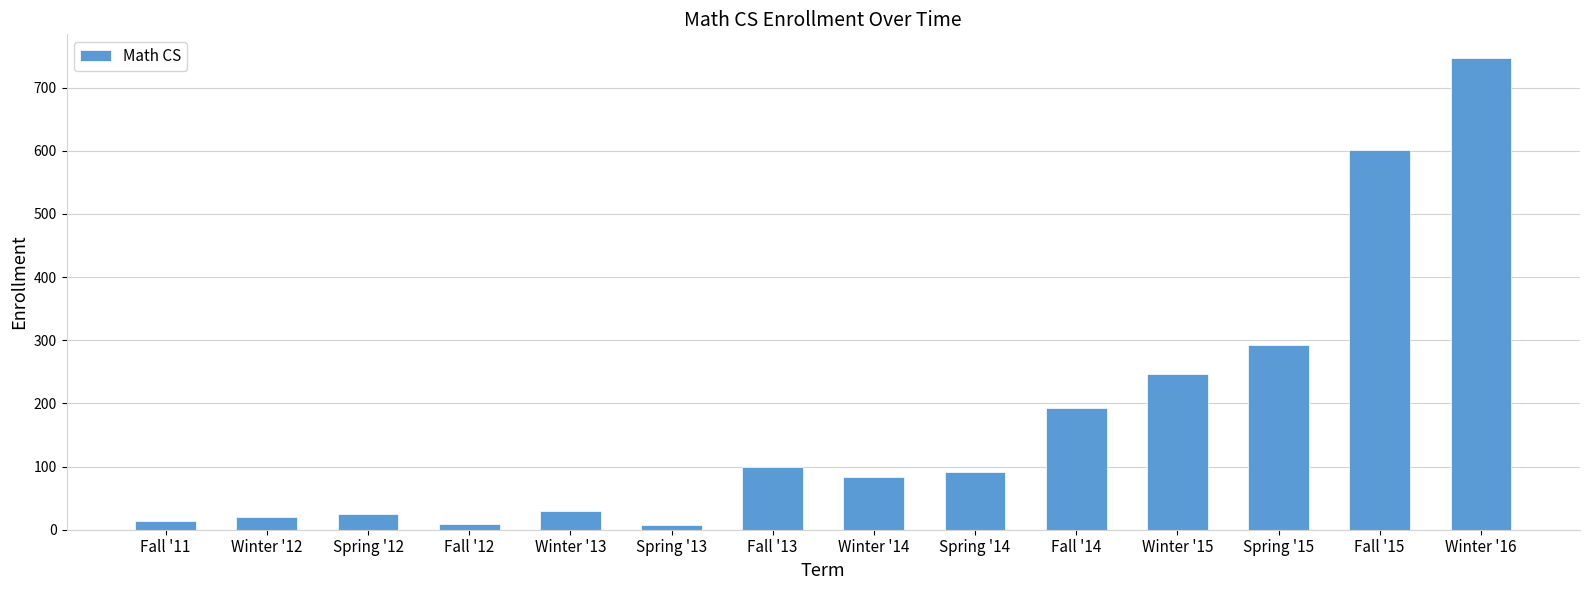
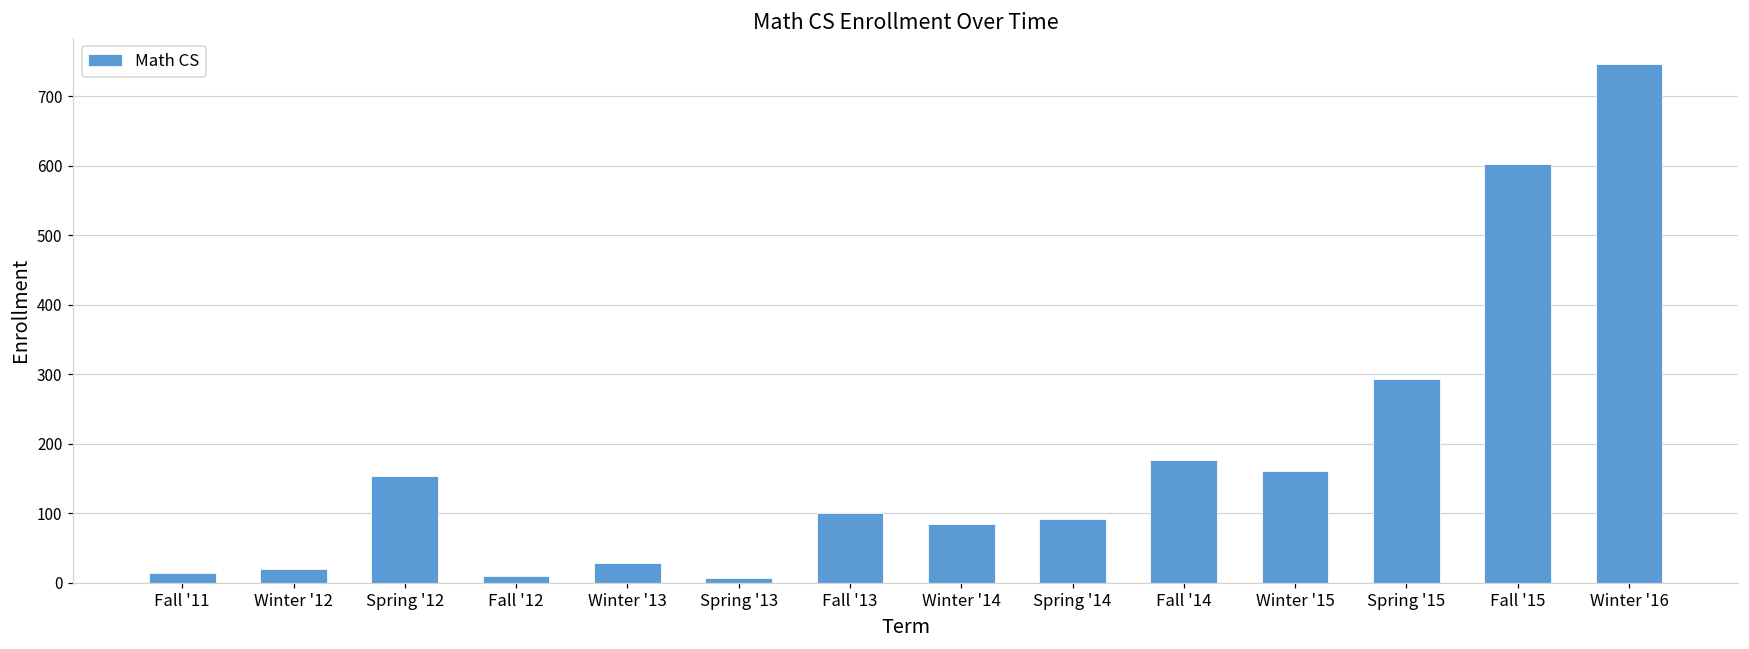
Spring '12: 30 -> 150
Fall '14: 190 -> 180
Winter '15: 250 -> 160
